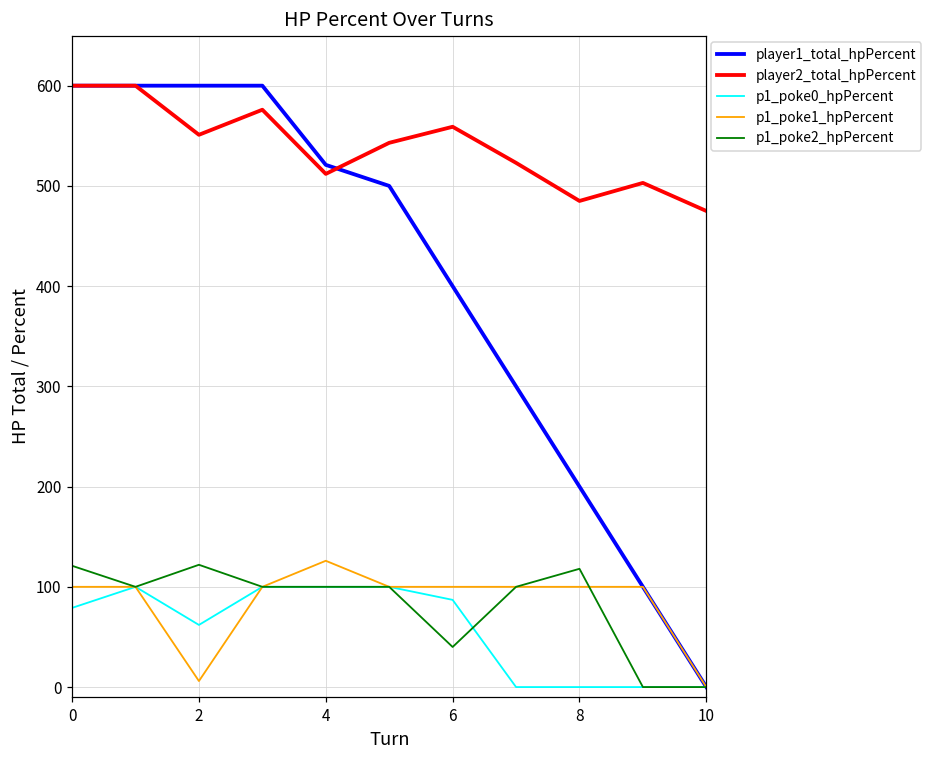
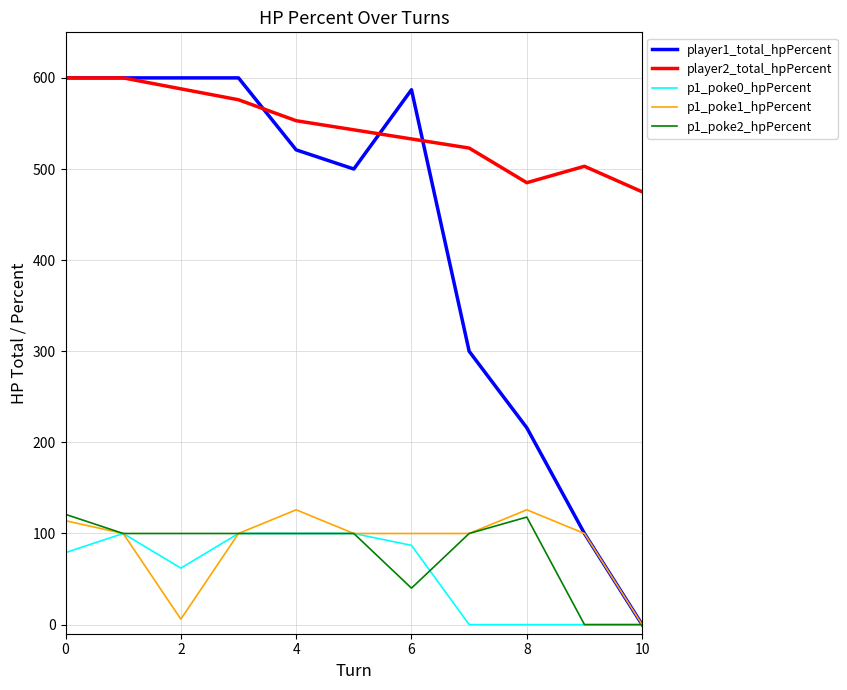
p1_poke1_hpPercent, 0: 100 -> 110
player2_total_hpPercent, 2: 550 -> 590
p1_poke2_hpPercent, 2: 120 -> 100
player2_total_hpPercent, 4: 510 -> 550
player1_total_hpPercent, 6: 400 -> 590
player2_total_hpPercent, 6: 560 -> 530
player1_total_hpPercent, 8: 200 -> 220
p1_poke1_hpPercent, 8: 100 -> 130
